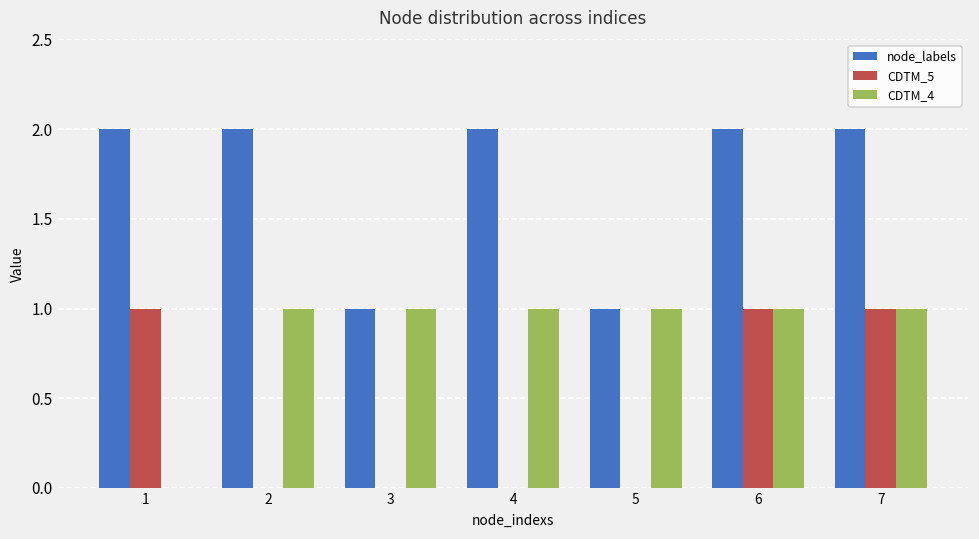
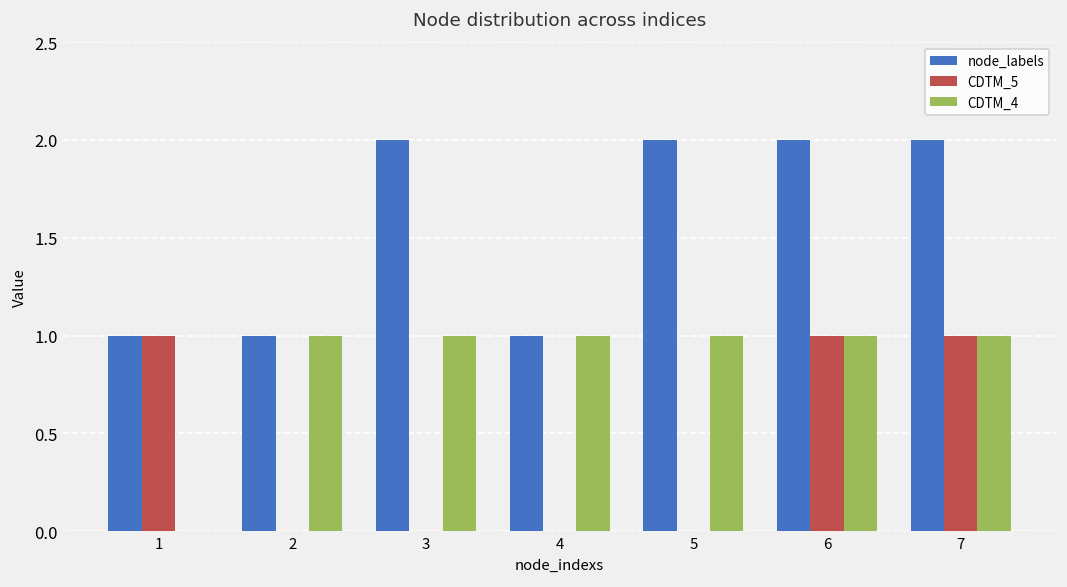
node_labels, 1: 2 -> 1
node_labels, 2: 2 -> 1
node_labels, 3: 1 -> 2
node_labels, 4: 2 -> 1
node_labels, 5: 1 -> 2
